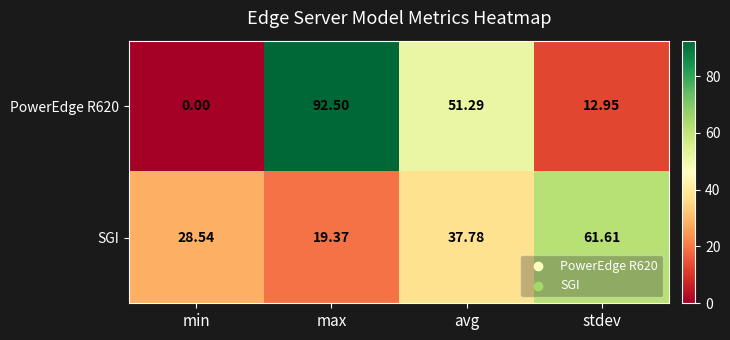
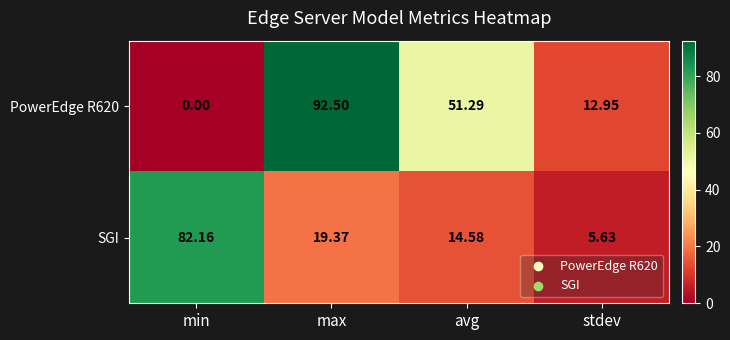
SGI, min: 28.54 -> 82.16
SGI, avg: 37.78 -> 14.58
SGI, stdev: 61.61 -> 5.63
